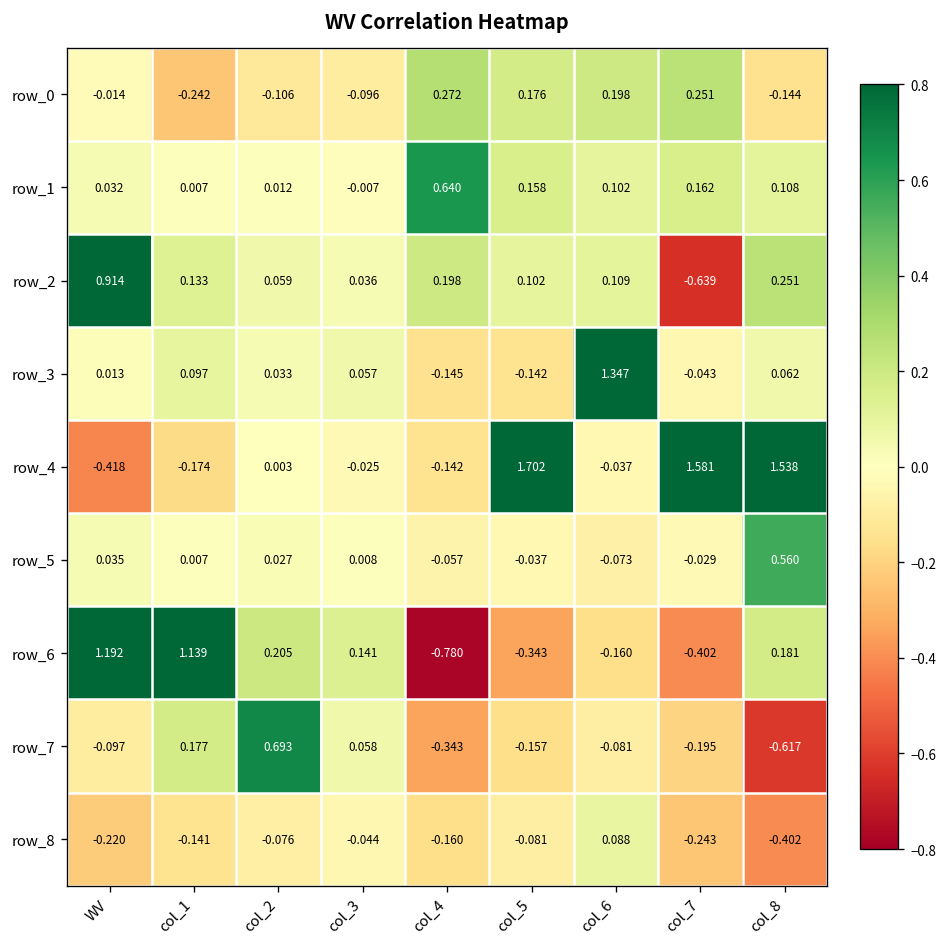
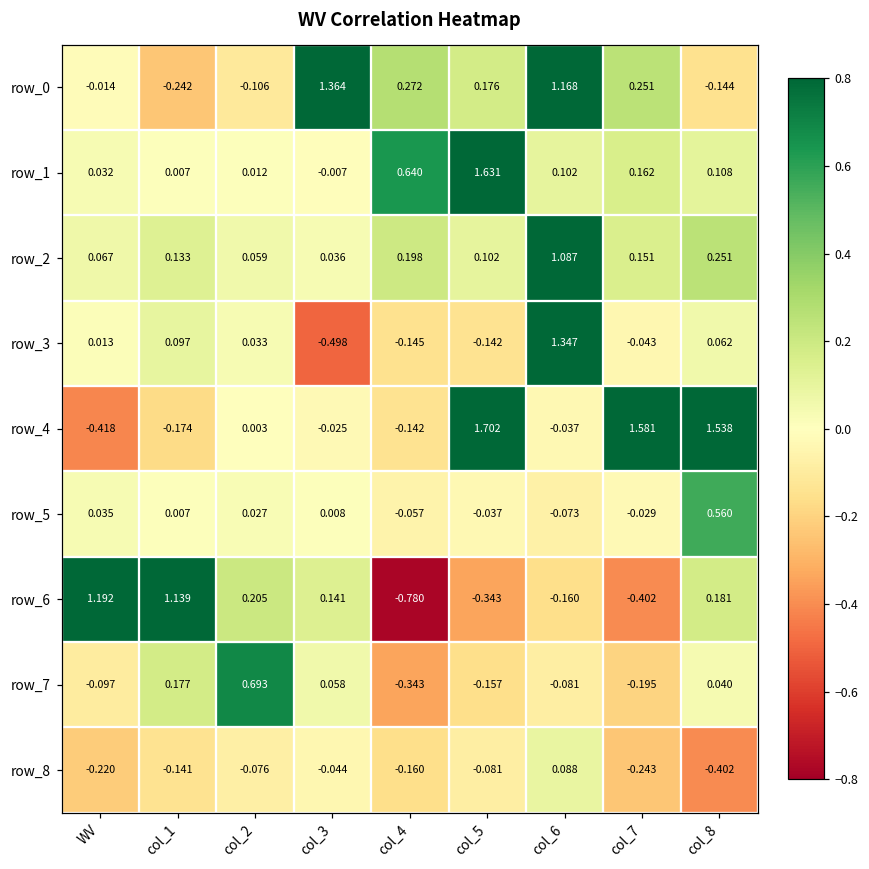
row_0, col_3: -0.096 -> 1.364
row_0, col_6: 0.198 -> 1.168
row_1, col_5: 0.158 -> 1.631
row_2, WV: 0.914 -> 0.067
row_2, col_6: 0.109 -> 1.087
row_2, col_7: -0.639 -> 0.151
row_3, col_3: 0.057 -> -0.498
row_7, col_8: -0.617 -> 0.040
